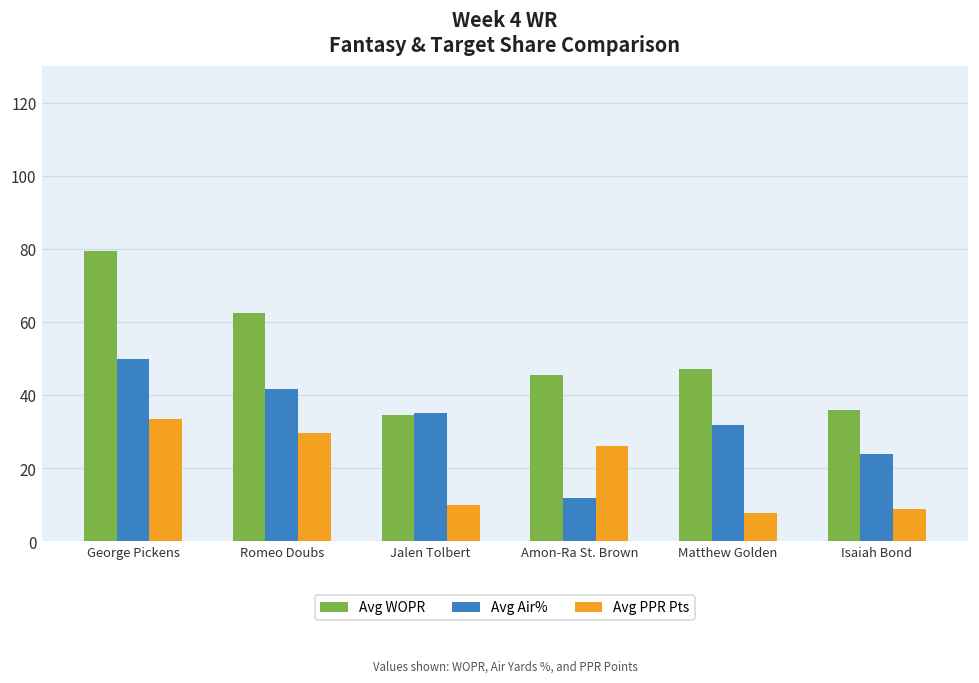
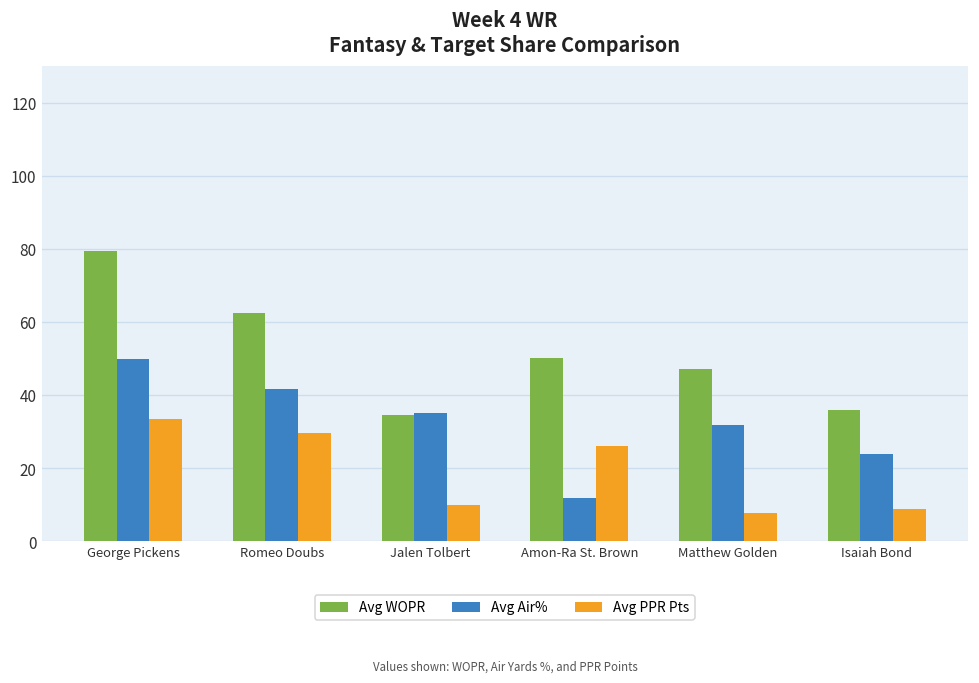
Avg WOPR, Amon-Ra St. Brown: 46 -> 50
